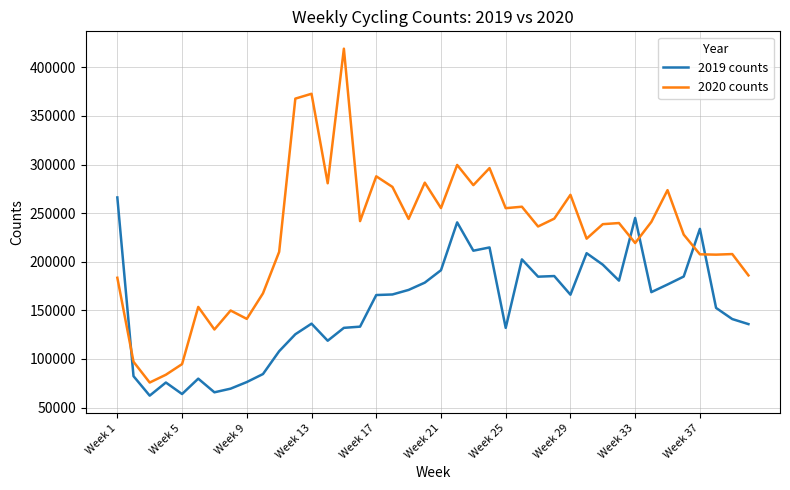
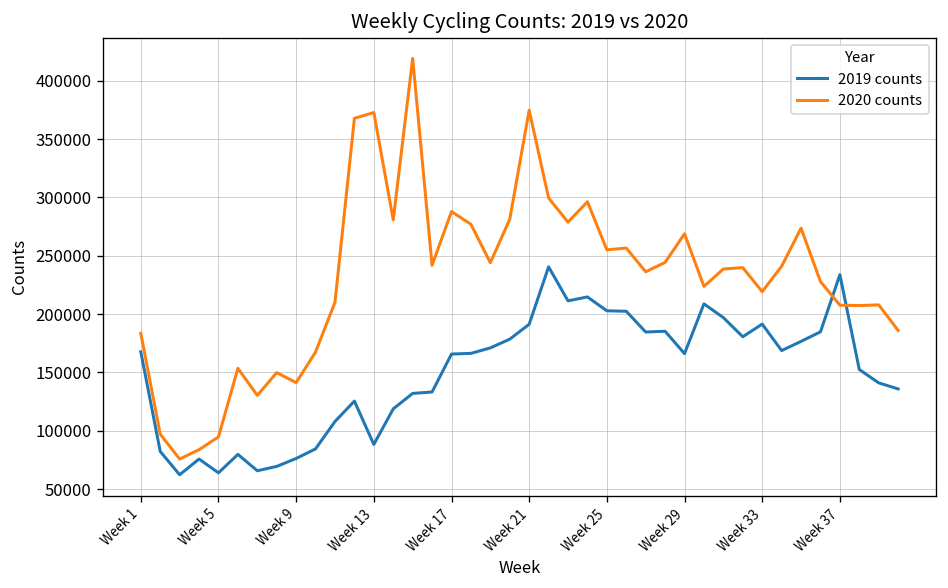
2019 counts, Week 1: 270000 -> 170000
2019 counts, Week 13: 140000 -> 90000
2020 counts, Week 21: 260000 -> 370000
2019 counts, Week 25: 130000 -> 200000
2019 counts, Week 33: 250000 -> 190000
